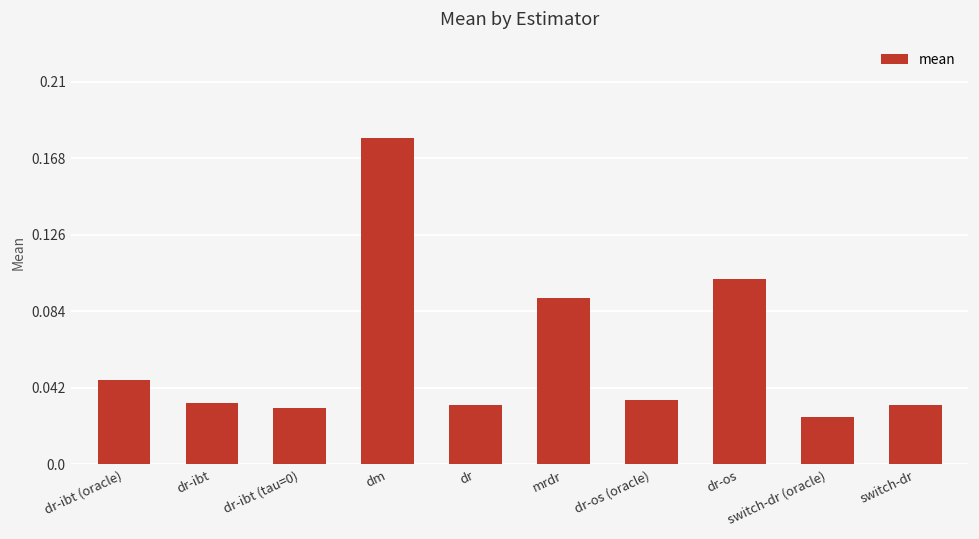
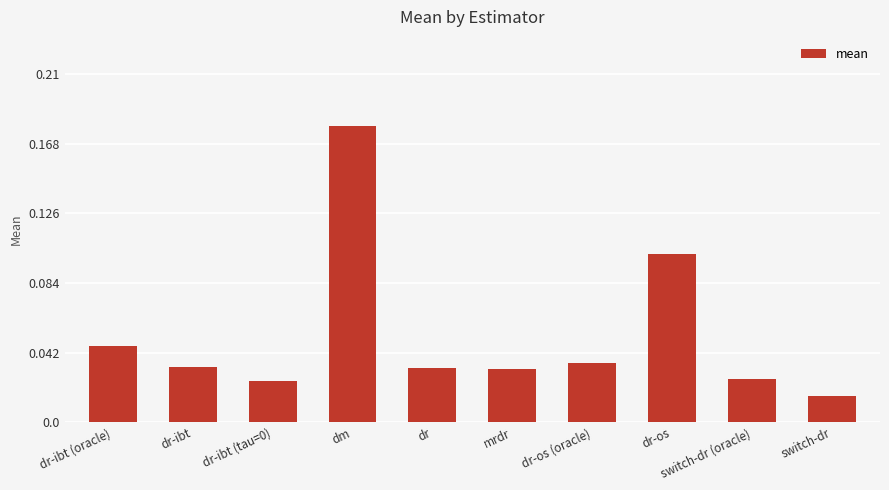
dr-ibt (tau=0): 0.031 -> 0.025
mrdr: 0.091 -> 0.032
switch-dr: 0.033 -> 0.016
